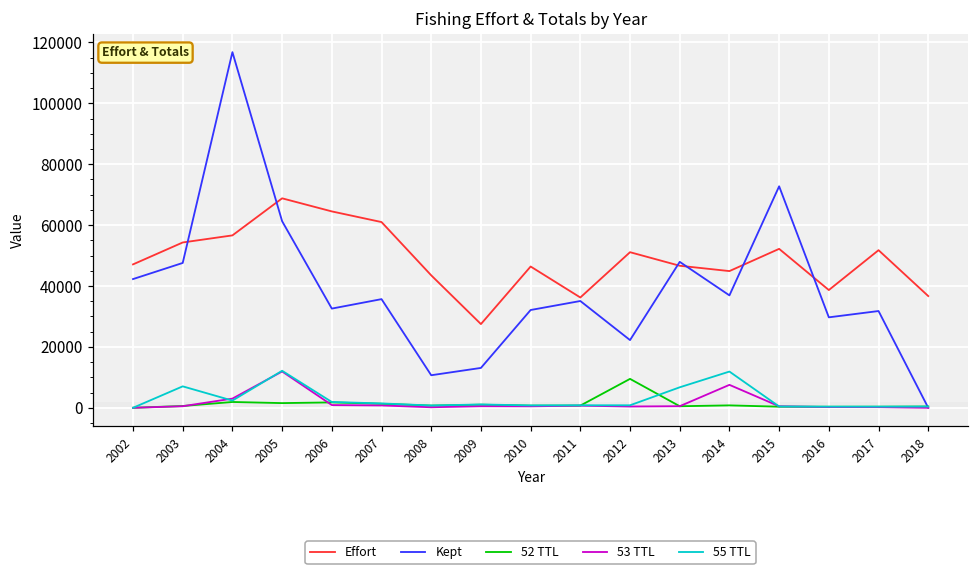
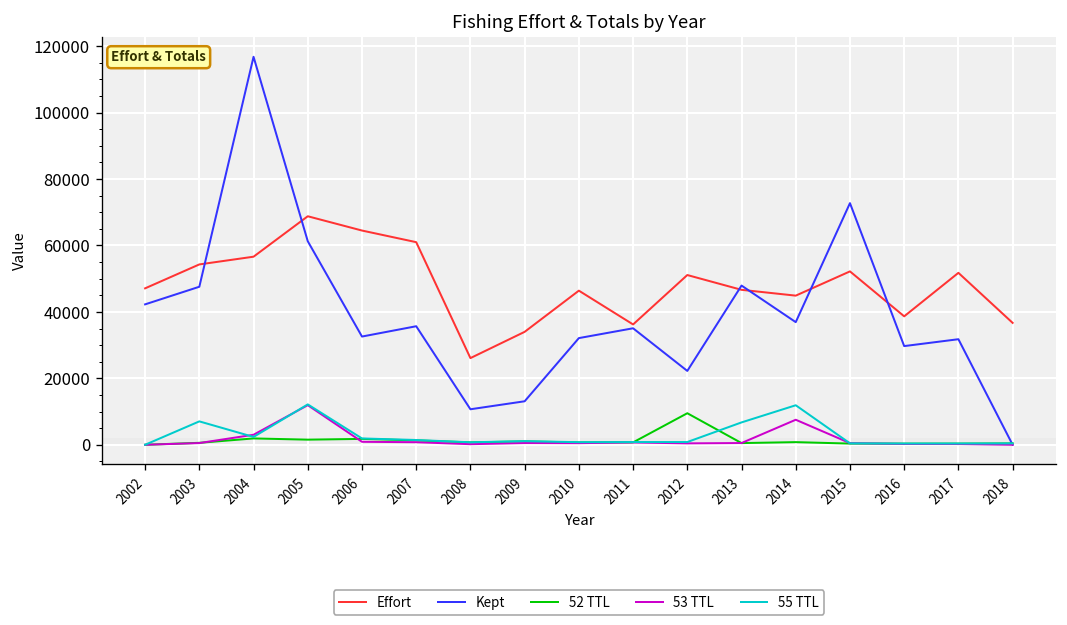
Effort, 2008: 44000 -> 26000
Effort, 2009: 27000 -> 34000
